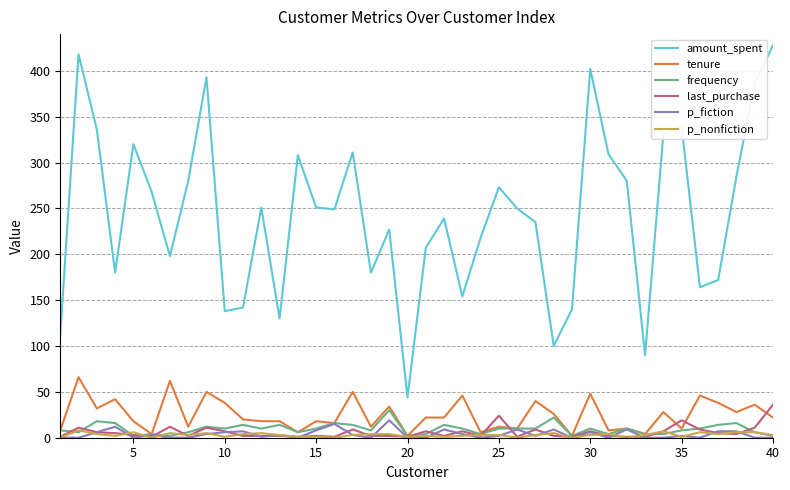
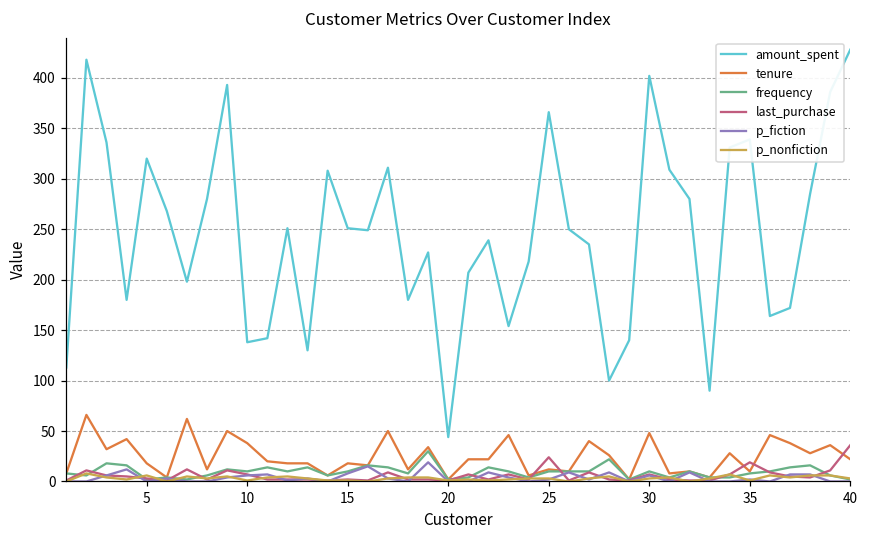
amount_spent, 25: 270 -> 370
